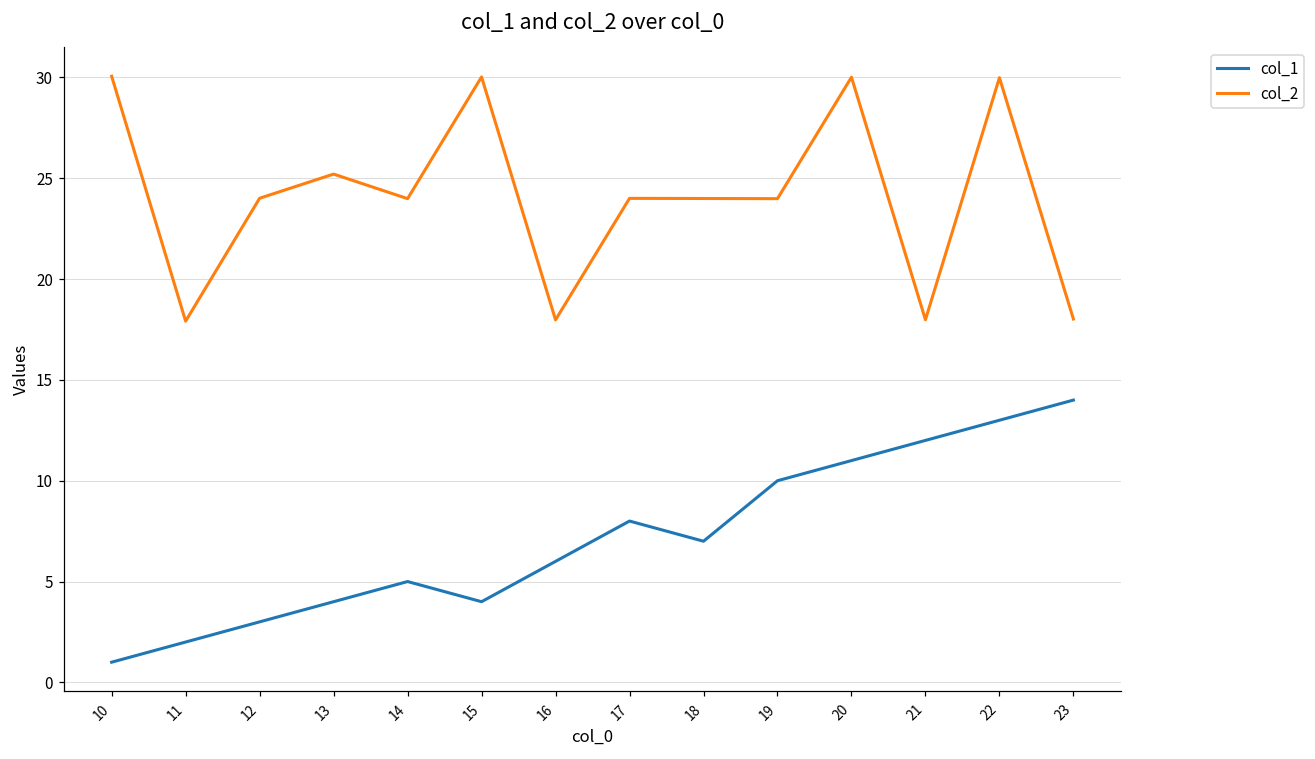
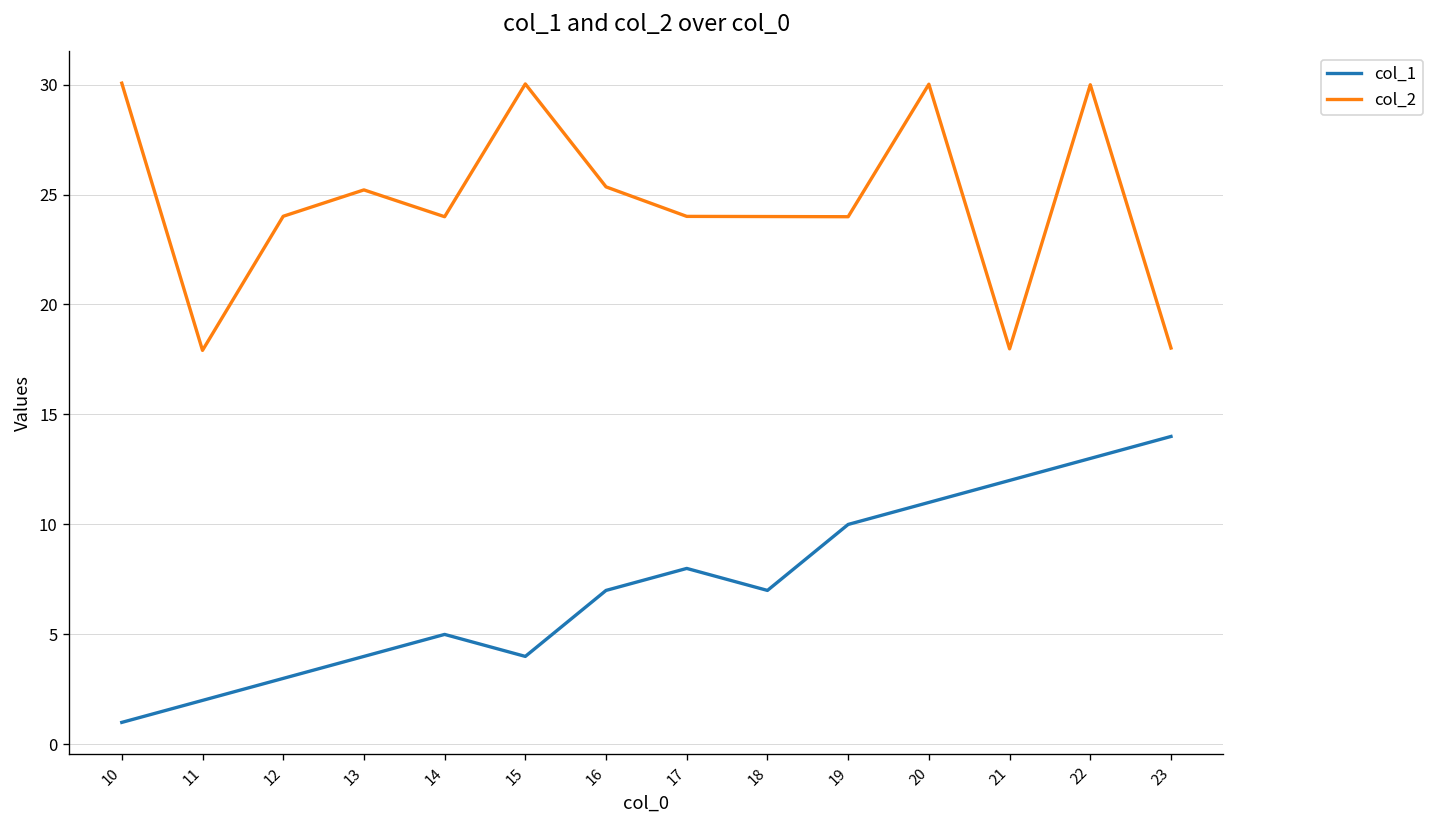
col_1, 16: 6 -> 7
col_2, 16: 18.0 -> 25.3
